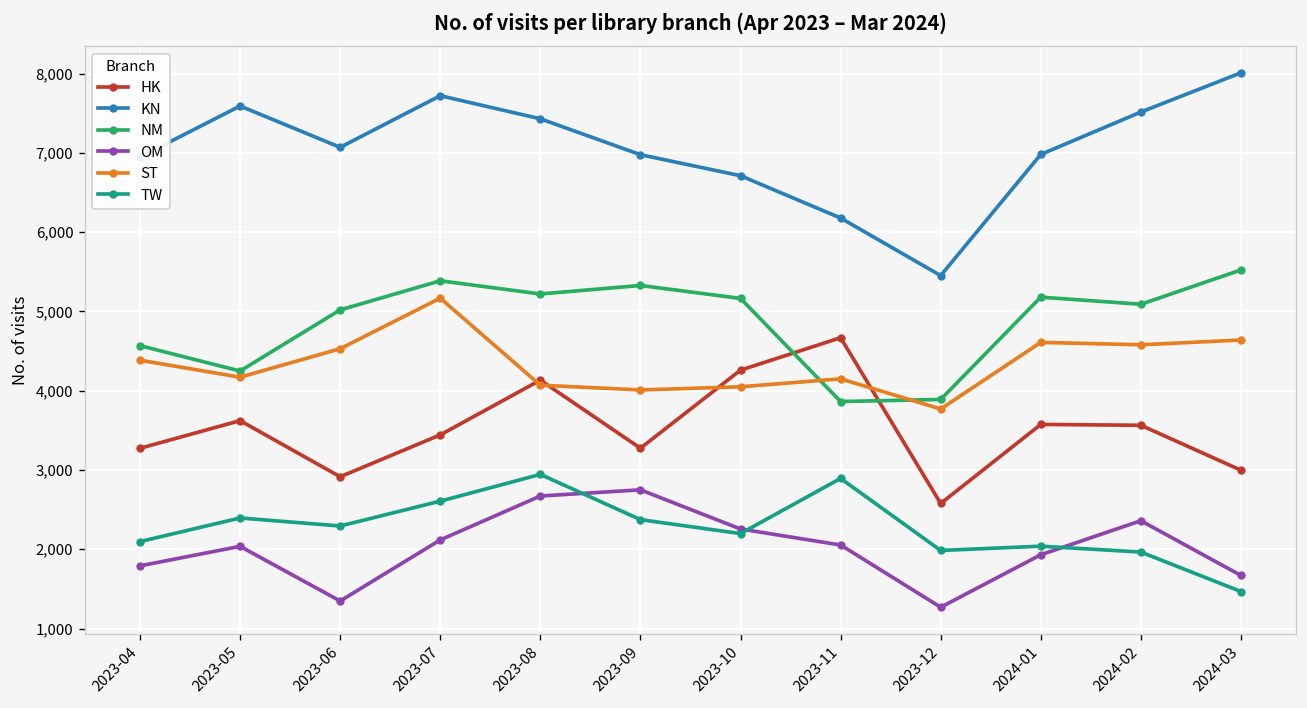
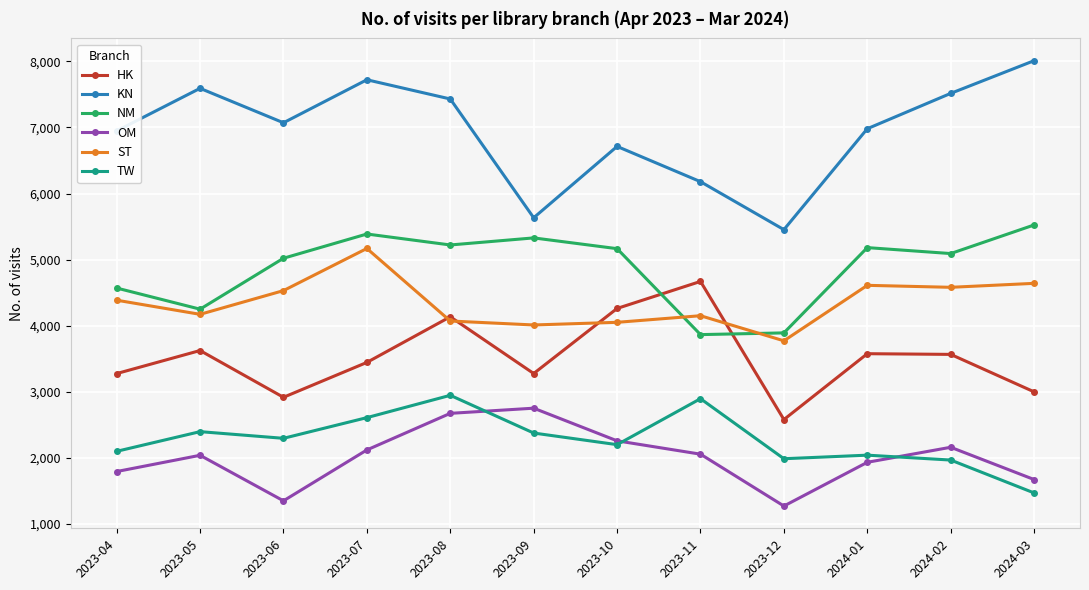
KN, 2023-09: 7,000 -> 5,600
OM, 2024-02: 2,400 -> 2,200
